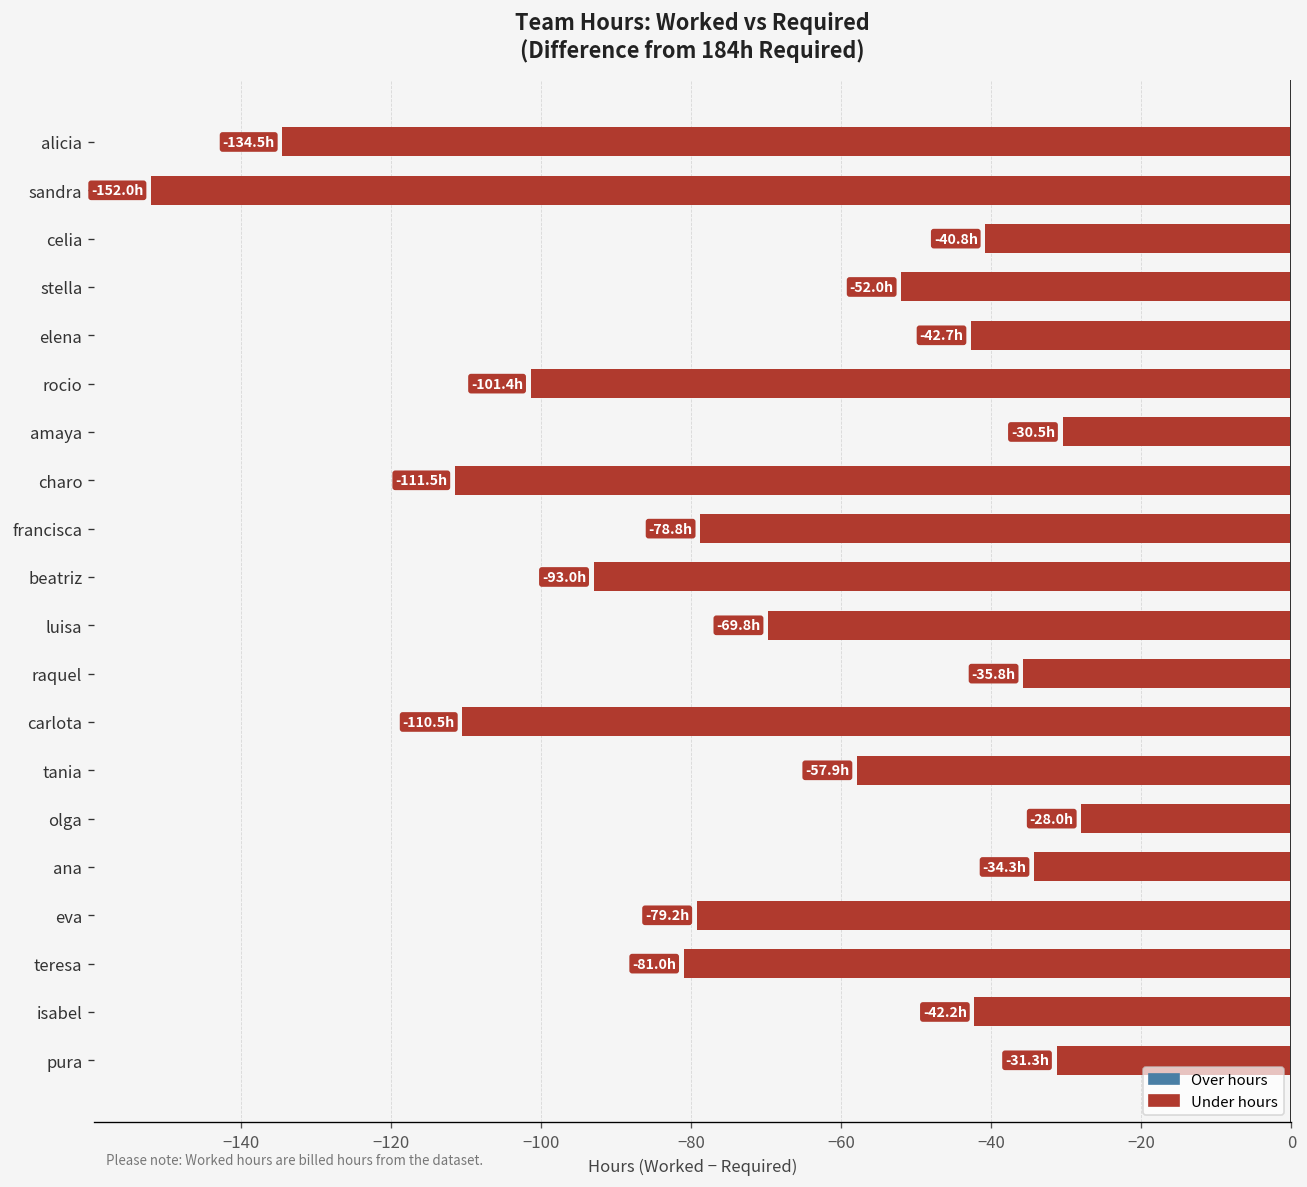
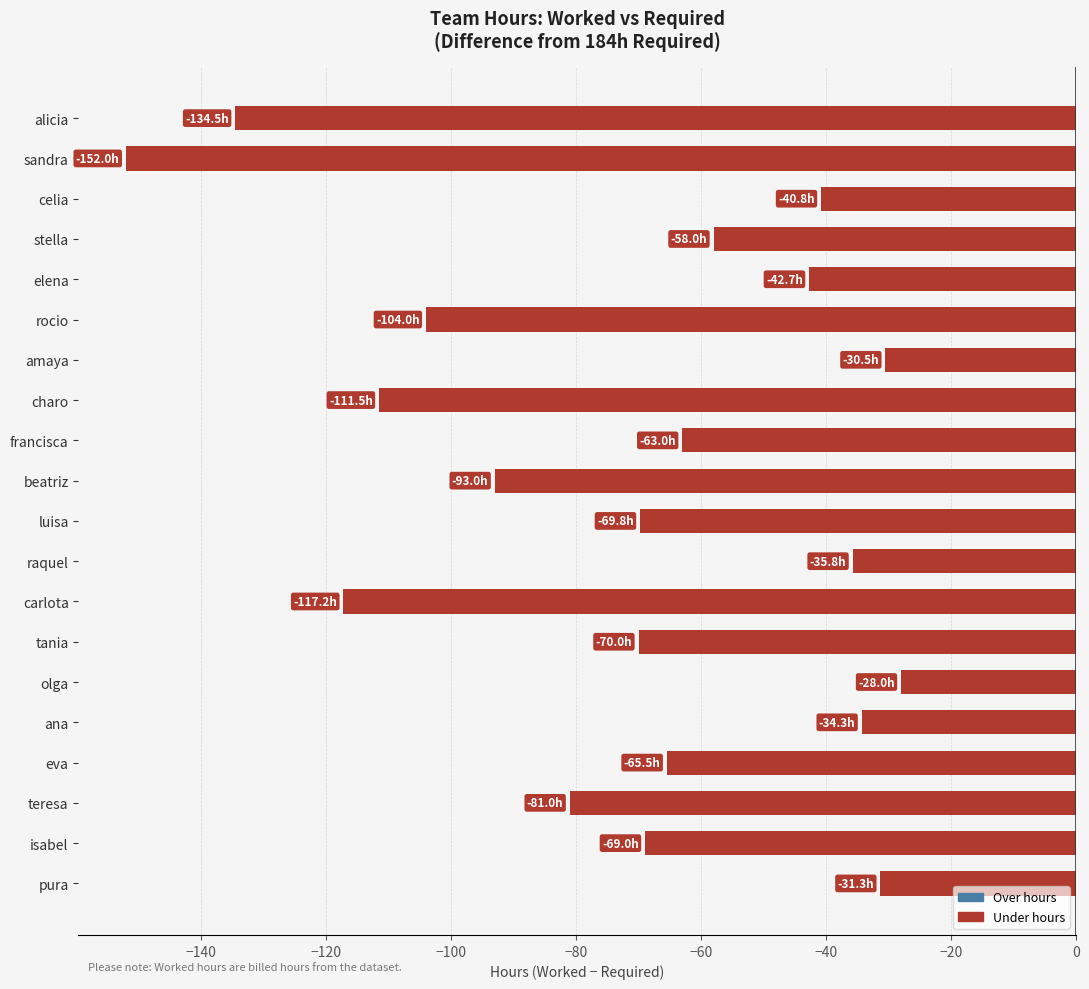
stella: -52.0h -> -58.0h
rocio: -101.4h -> -104.0h
francisca: -78.8h -> -63.0h
carlota: -110.5h -> -117.2h
tania: -57.9h -> -70.0h
eva: -79.2h -> -65.5h
isabel: -42.2h -> -69.0h
